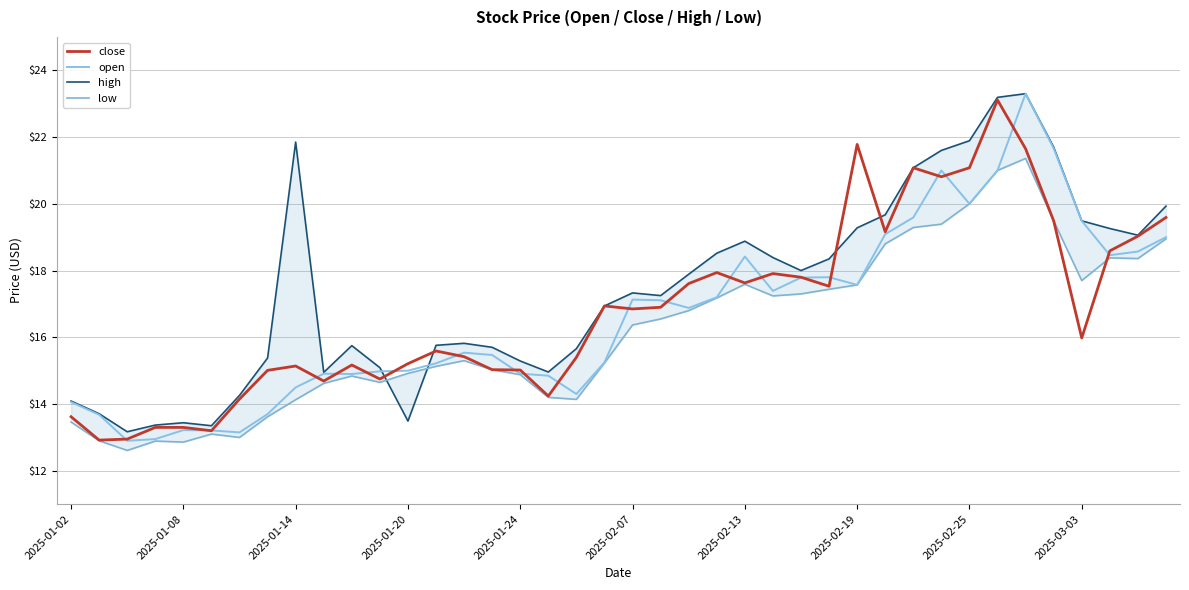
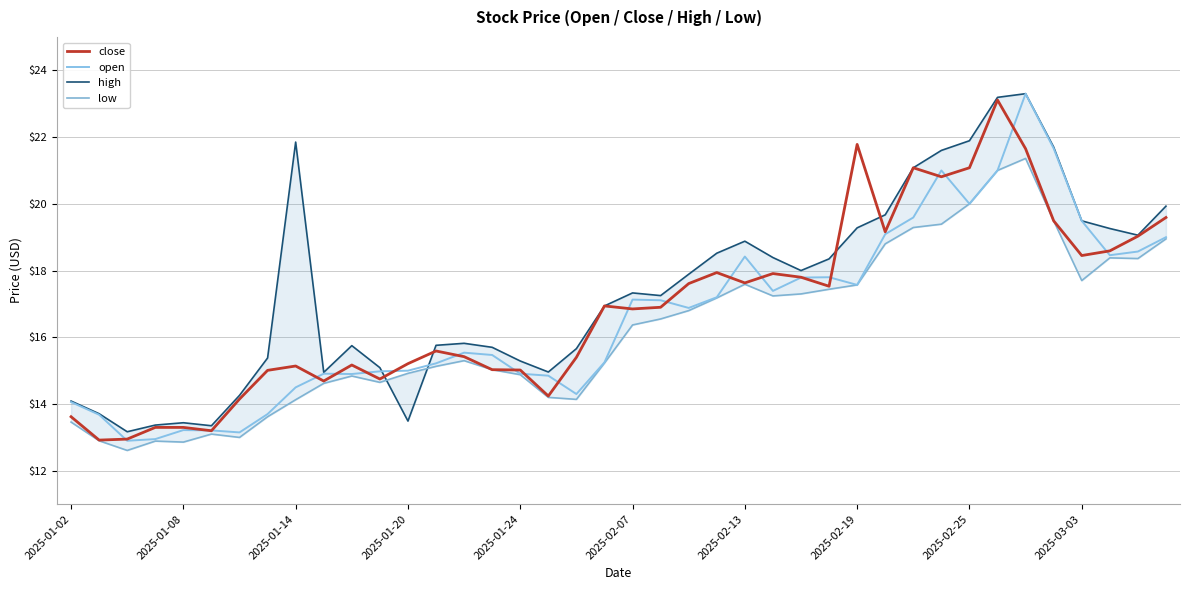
close, 2025-03-03: $16.0 -> $18.5
